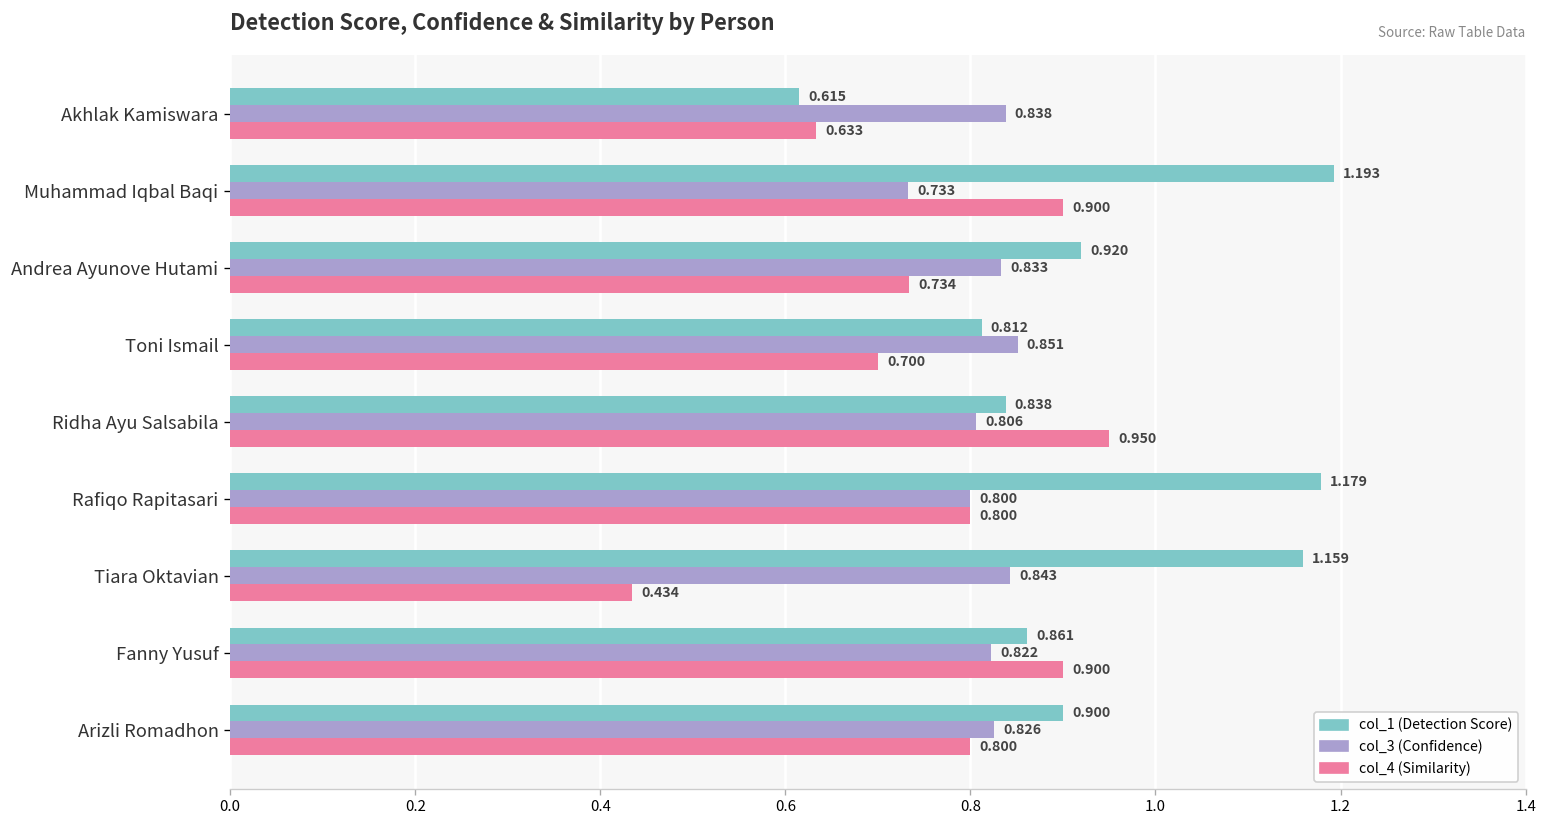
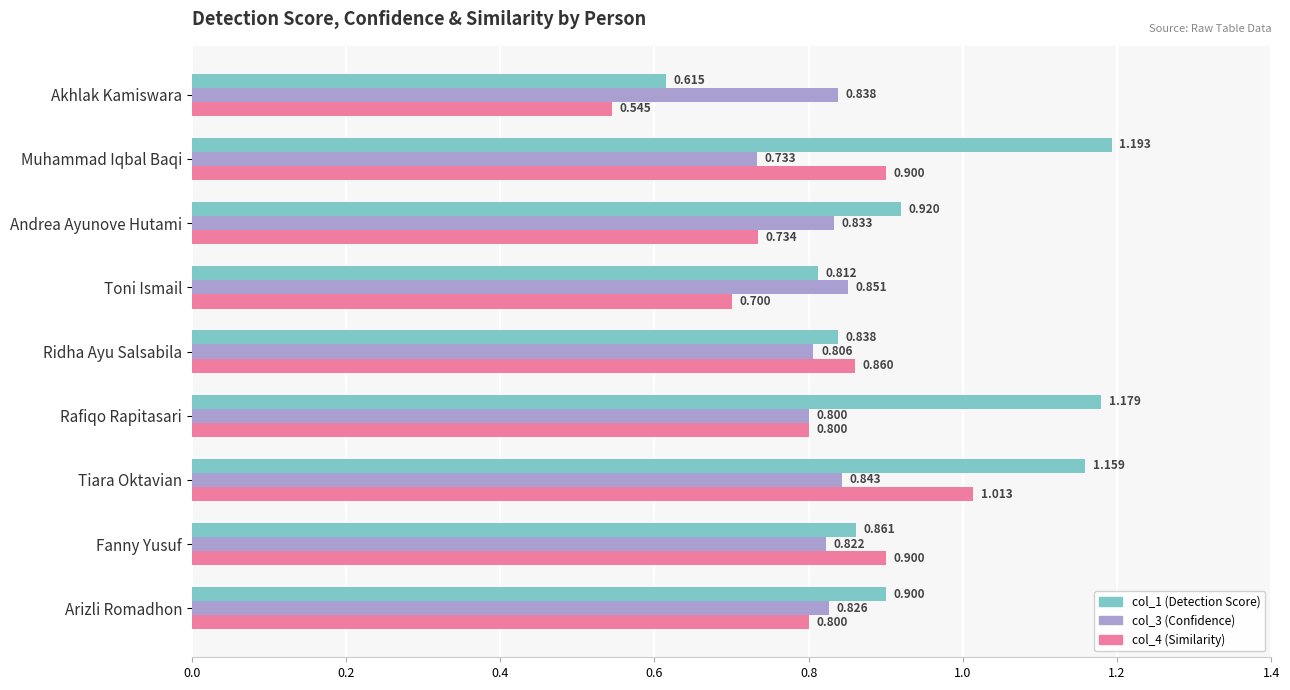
col_4 (Similarity), Akhlak Kamiswara: 0.633 -> 0.545
col_4 (Similarity), Ridha Ayu Salsabila: 0.950 -> 0.860
col_4 (Similarity), Tiara Oktavian: 0.434 -> 1.013
